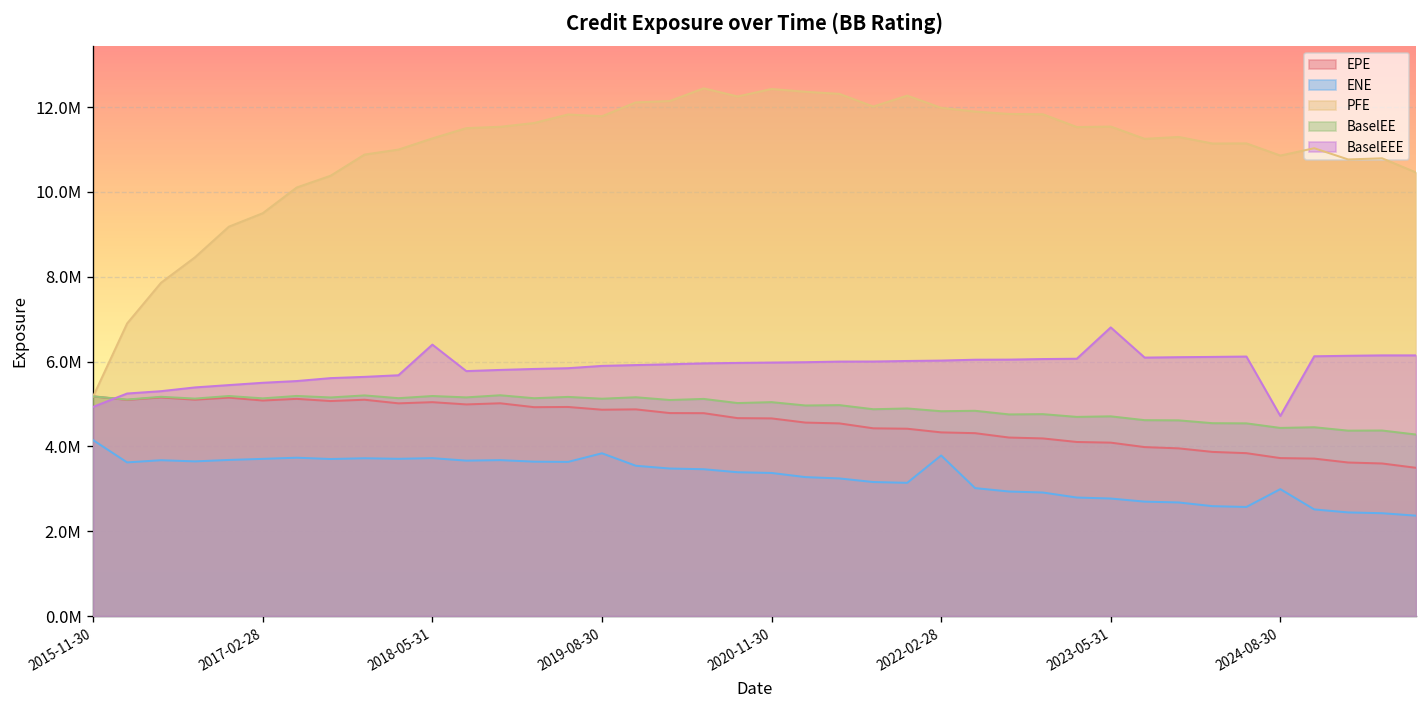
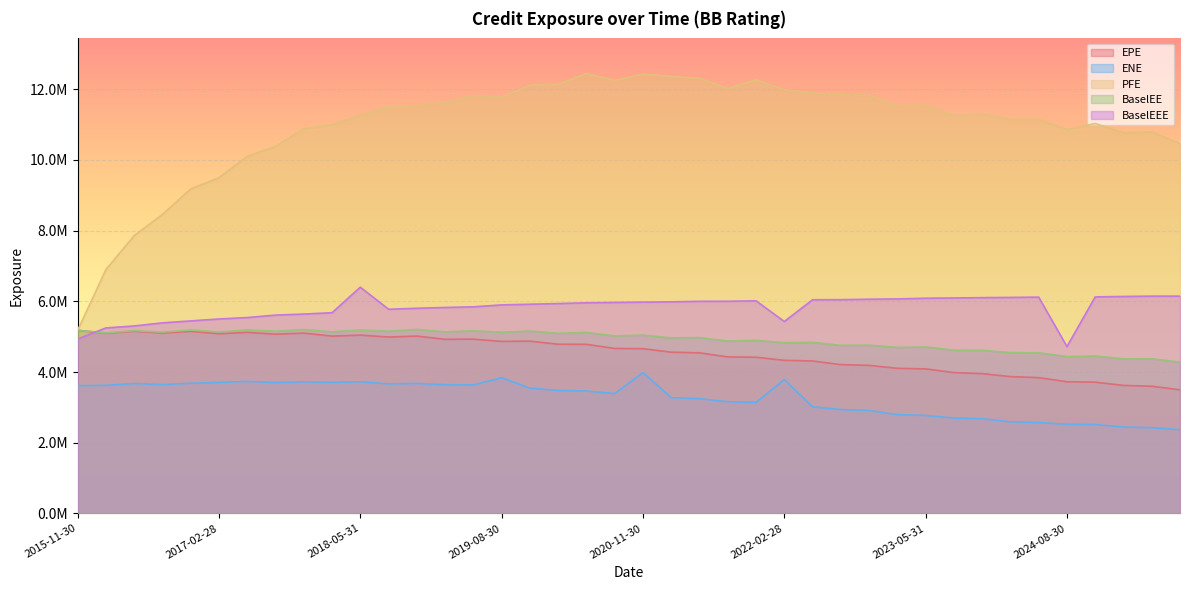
ENE, 2015-11-30: 4100000 -> 3600000
ENE, 2020-11-30: 3400000 -> 4000000
BaselEEE, 2022-02-28: 6000000 -> 5400000
BaselEEE, 2023-05-31: 6800000 -> 6100000
ENE, 2024-08-30: 3000000 -> 2500000
